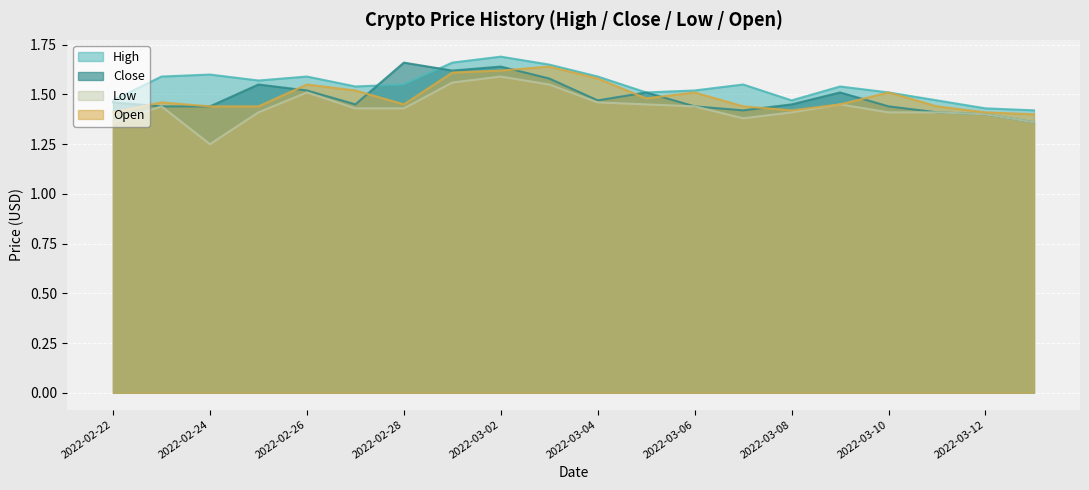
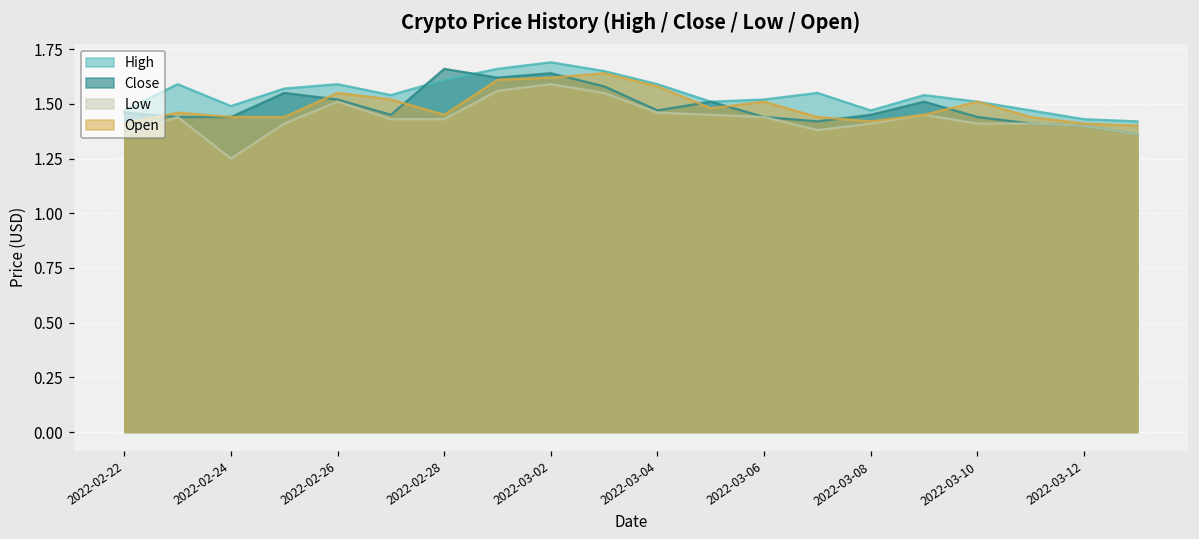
High, 2022-02-24: 1.60 -> 1.49
High, 2022-02-28: 1.55 -> 1.61
